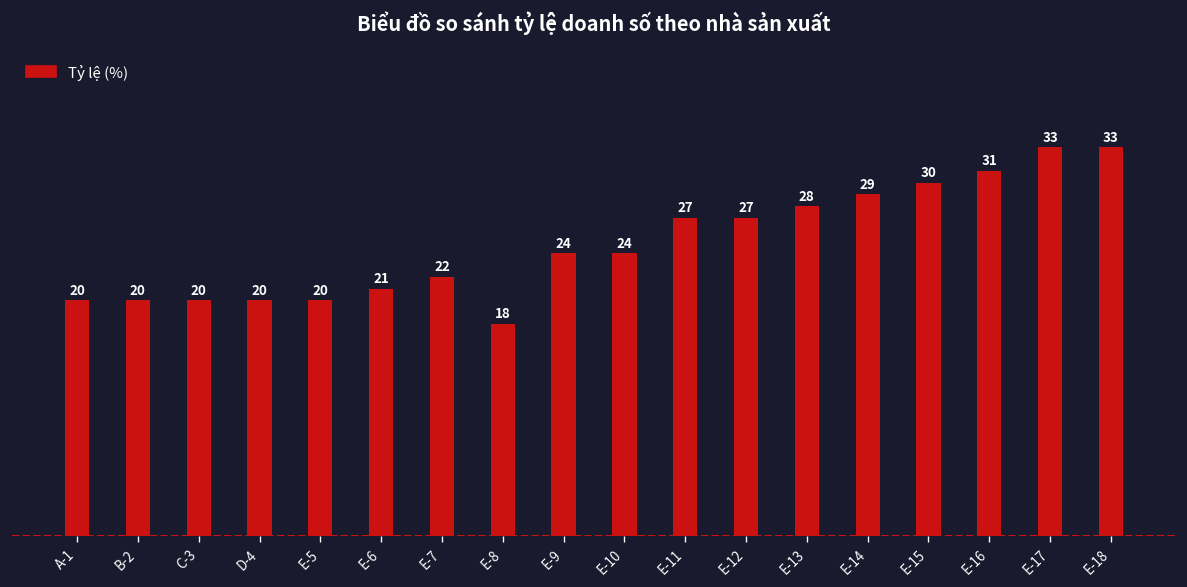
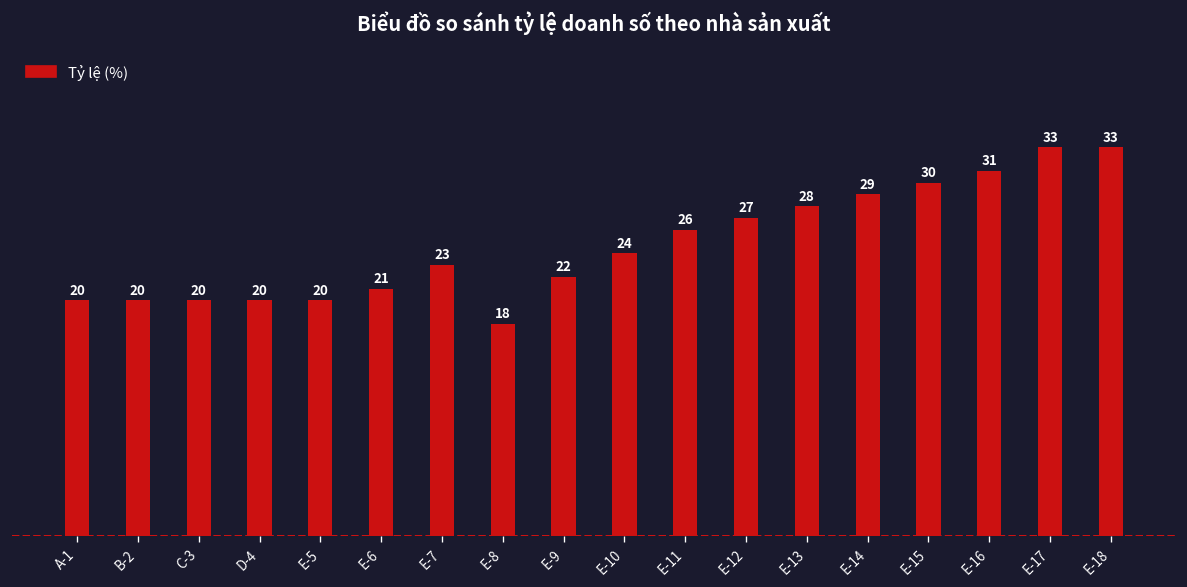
E-7: 22 -> 23
E-9: 24 -> 22
E-11: 27 -> 26
